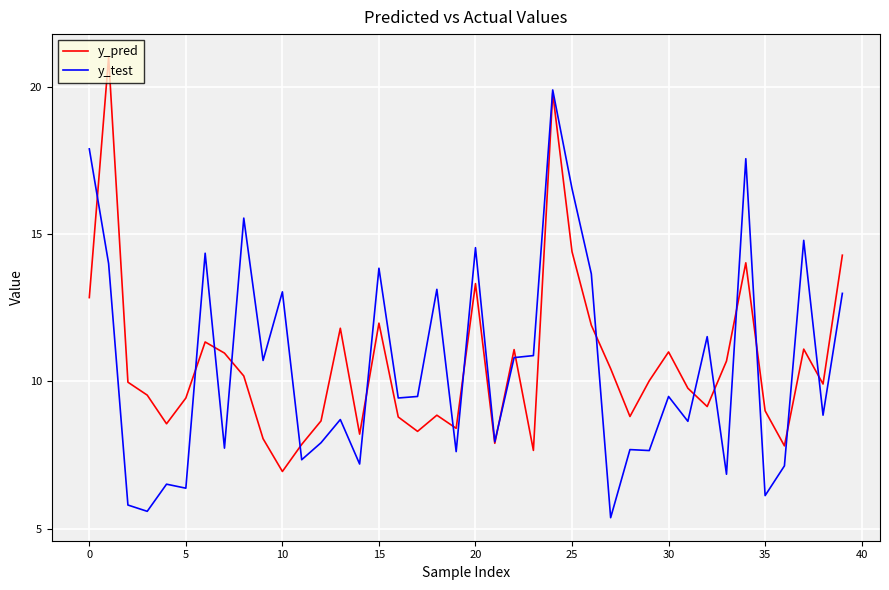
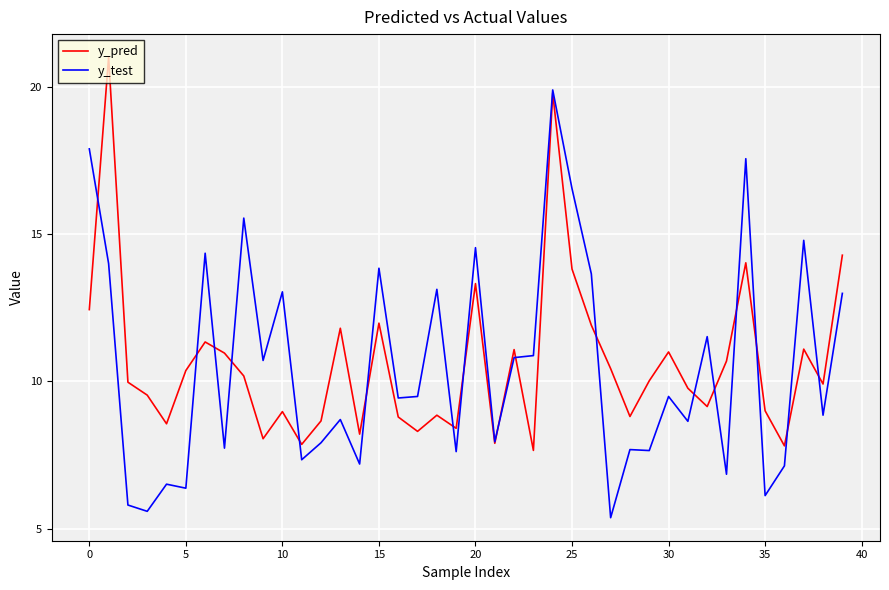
y_pred, 0: 12.8 -> 12.4
y_pred, 5: 9.4 -> 10.4
y_pred, 10: 6.9 -> 9.0
y_pred, 25: 14.4 -> 13.8
